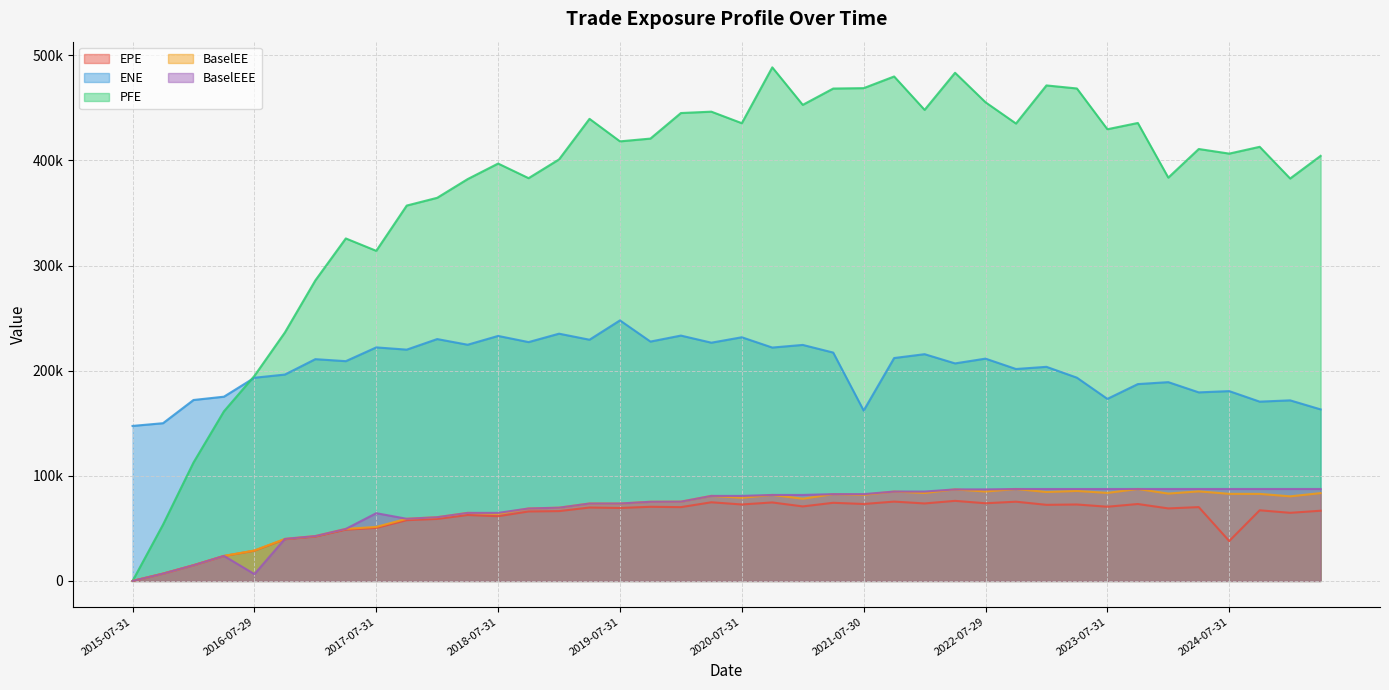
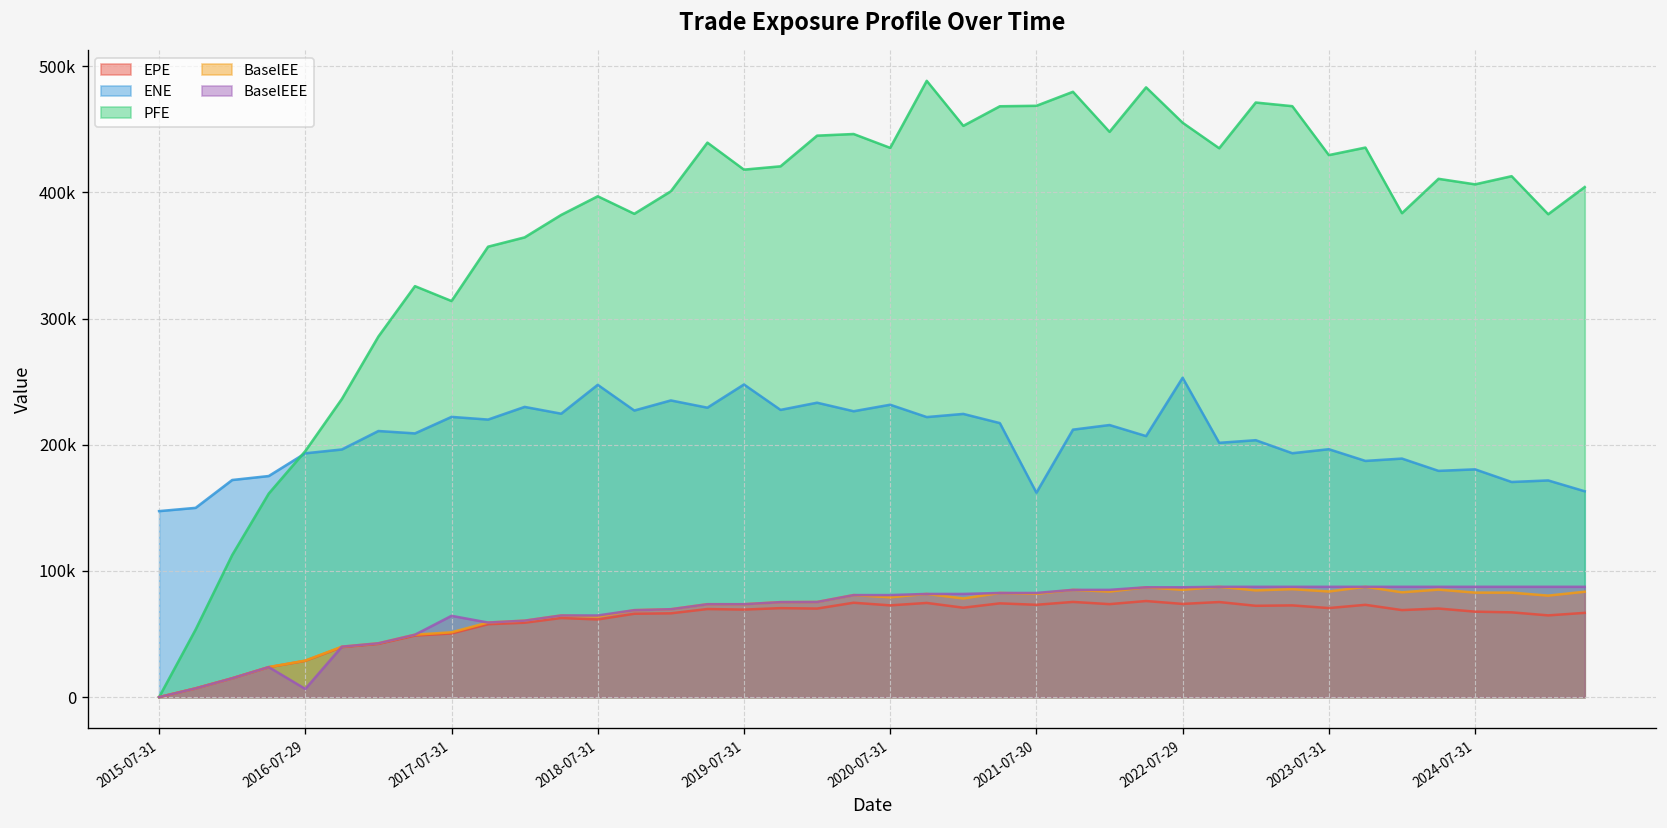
ENE, 2018-07-31: 233000 -> 248000
ENE, 2022-07-29: 211000 -> 253000
ENE, 2023-07-31: 173000 -> 197000
EPE, 2024-07-31: 38000 -> 68000
